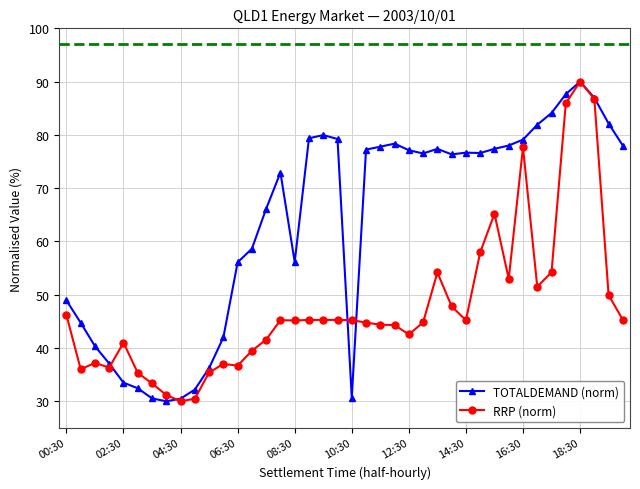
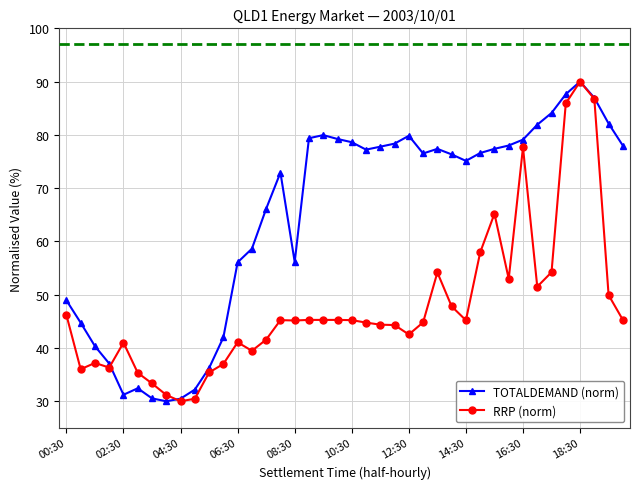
TOTALDEMAND (norm), 02:30: 33 -> 31
RRP (norm), 06:30: 37 -> 41
TOTALDEMAND (norm), 10:30: 31 -> 79
TOTALDEMAND (norm), 12:30: 77 -> 80
TOTALDEMAND (norm), 14:30: 77 -> 75
